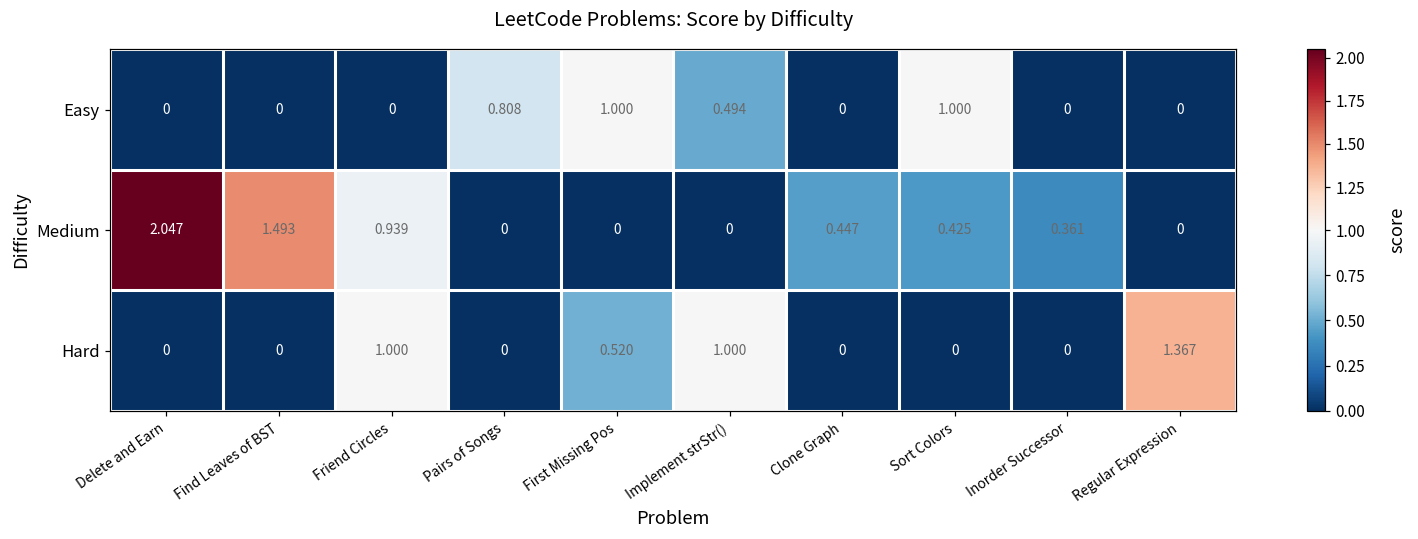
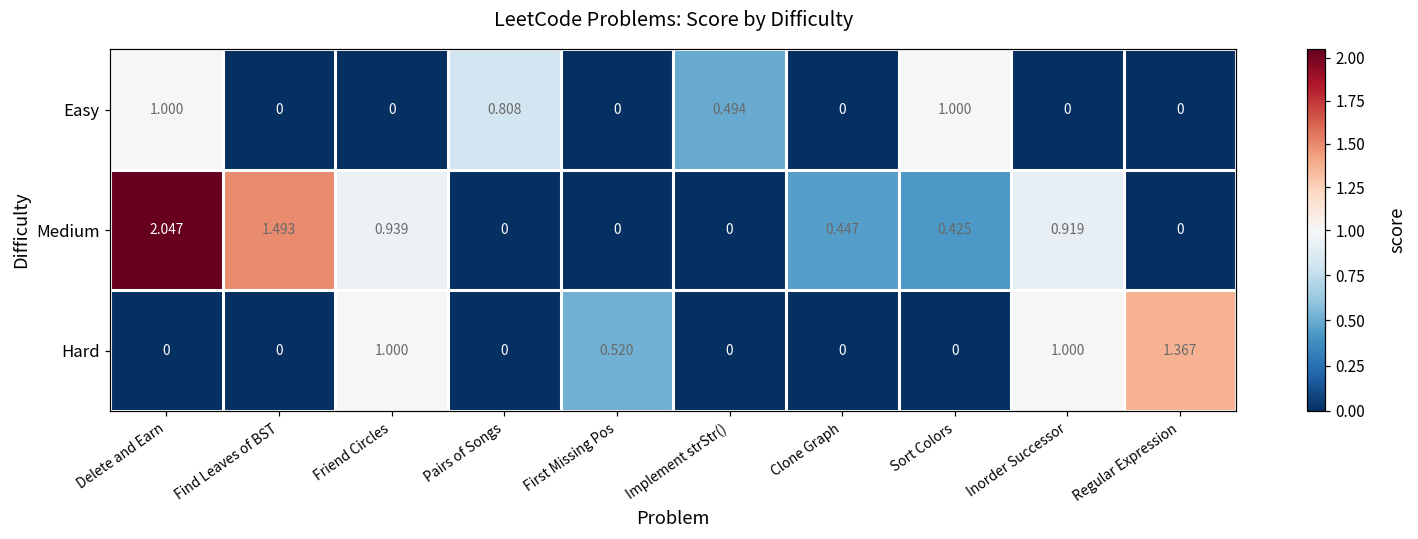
Easy, Delete and Earn: 0 -> 1.000
Easy, First Missing Pos: 1.000 -> 0
Medium, Inorder Successor: 0.361 -> 0.919
Hard, Implement strStr(): 1.000 -> 0
Hard, Inorder Successor: 0 -> 1.000
